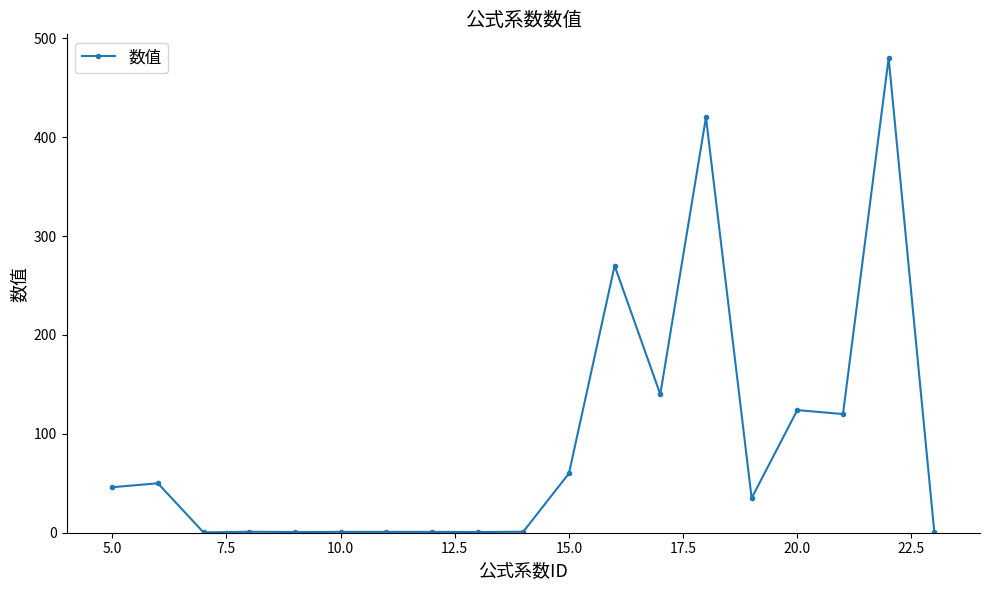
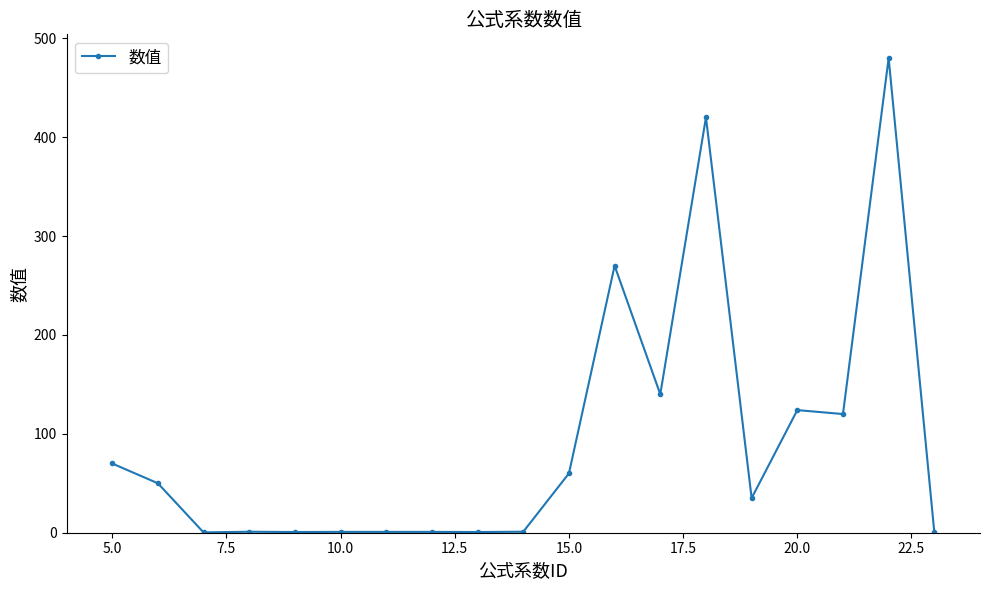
5.0: 50 -> 70
